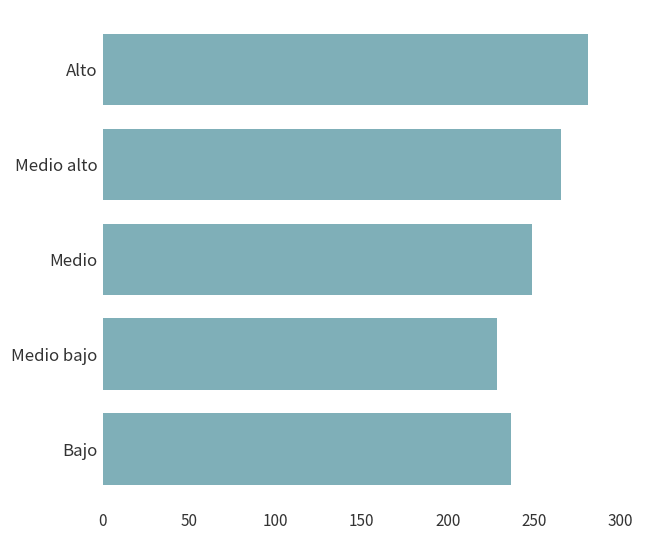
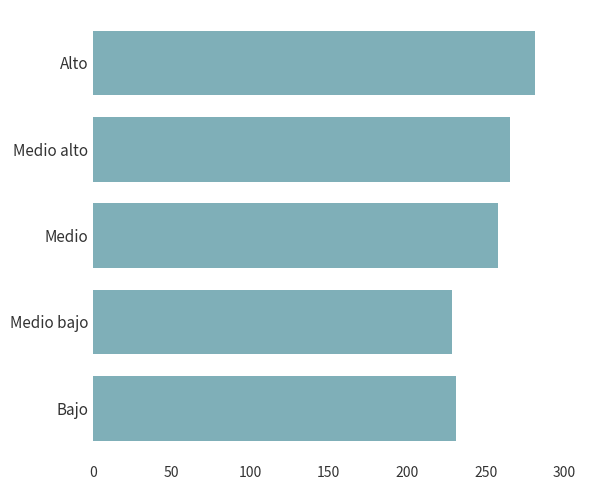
Medio: 249 -> 258
Bajo: 237 -> 231
